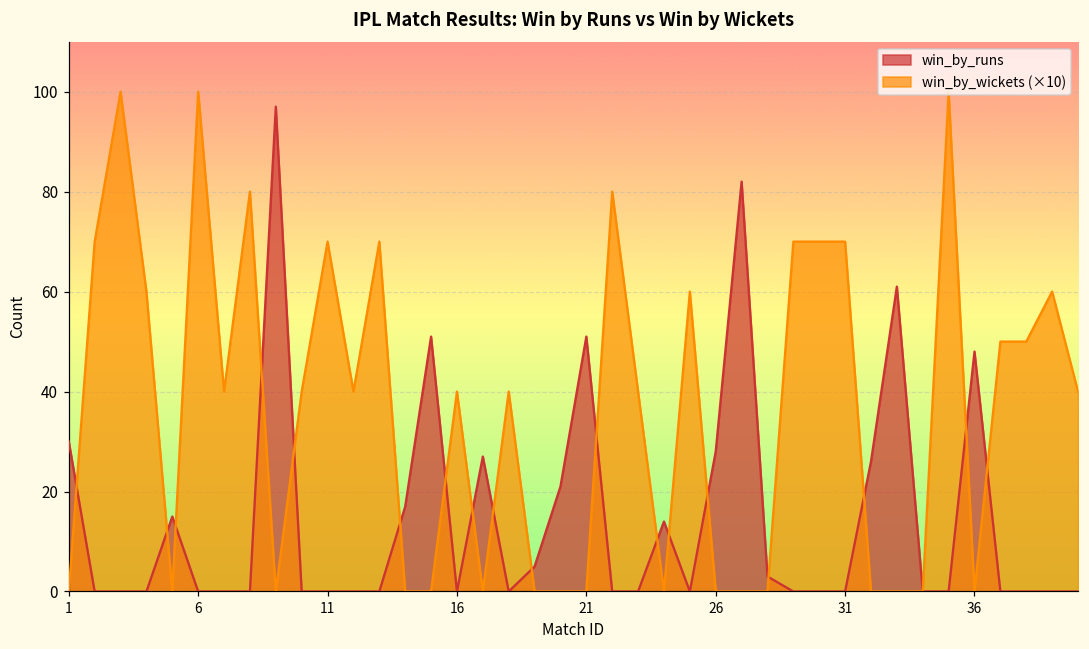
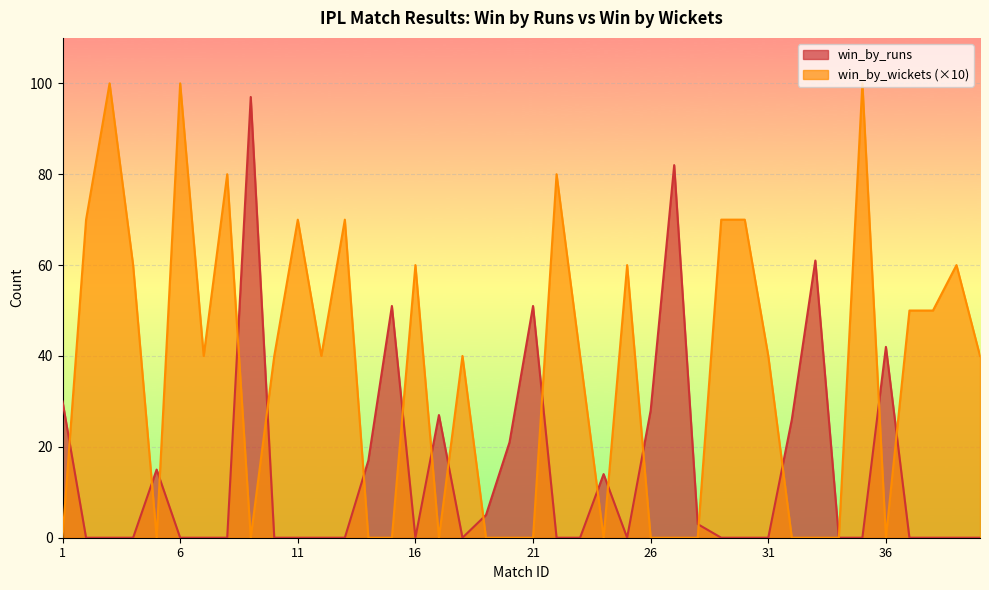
win_by_wickets (×10), 16: 40 -> 60
win_by_wickets (×10), 31: 70 -> 40
win_by_runs, 36: 48 -> 42
